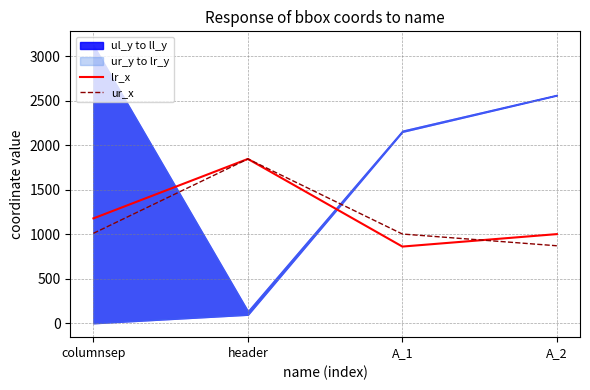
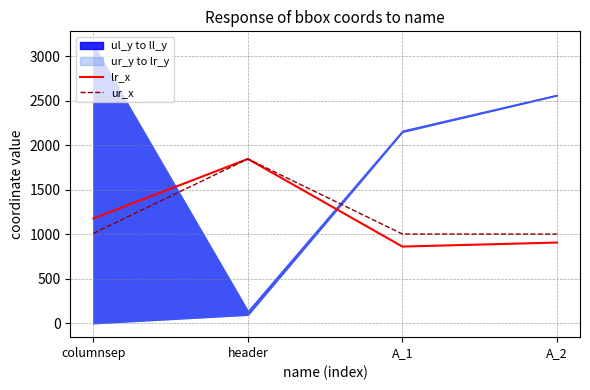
lr_x, A_2: 1000 -> 900
ur_x, A_2: 900 -> 1000
